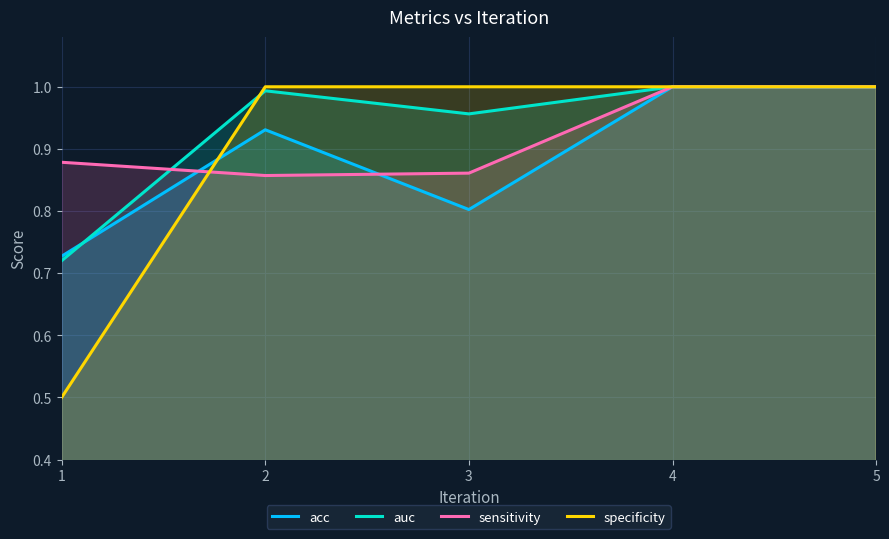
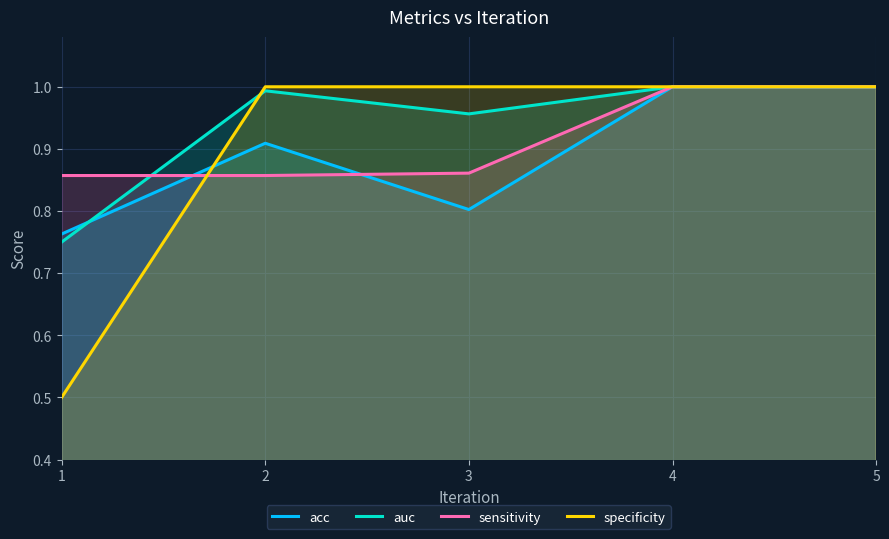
acc, 1: 0.73 -> 0.76
auc, 1: 0.72 -> 0.75
sensitivity, 1: 0.88 -> 0.86
acc, 2: 0.93 -> 0.91
